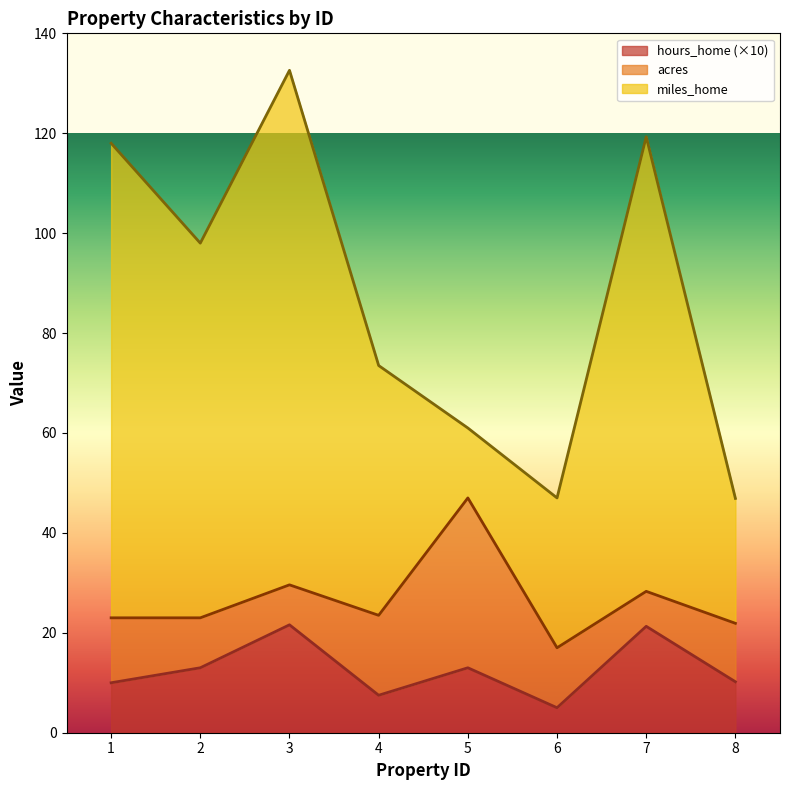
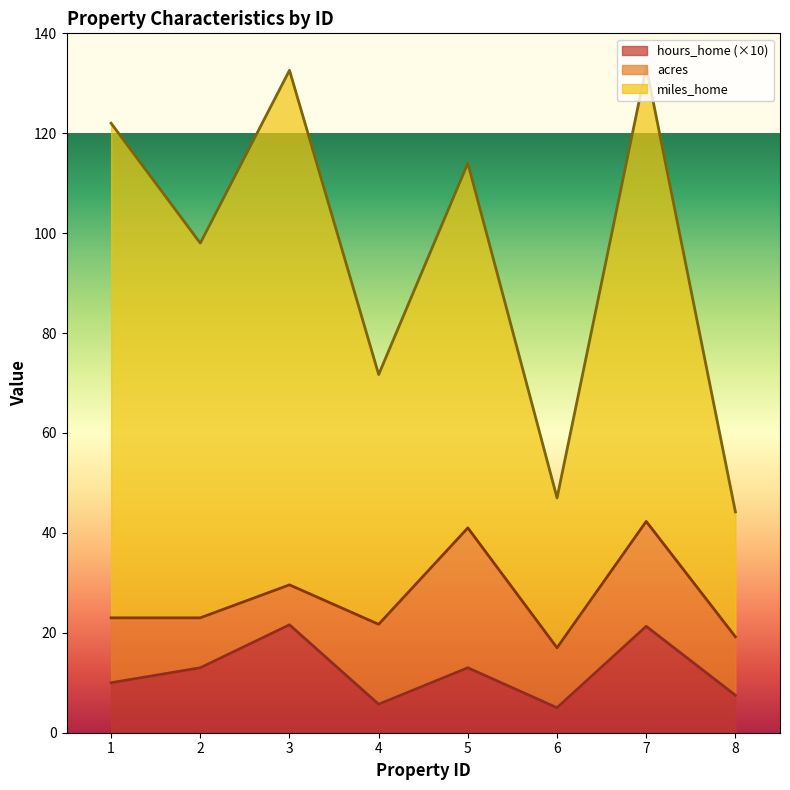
miles_home, 1: 95 -> 99
hours_home (×10), 4: 8 -> 6
acres, 5: 34 -> 28
miles_home, 5: 14 -> 73
acres, 7: 7 -> 21
hours_home (×10), 8: 10 -> 8
